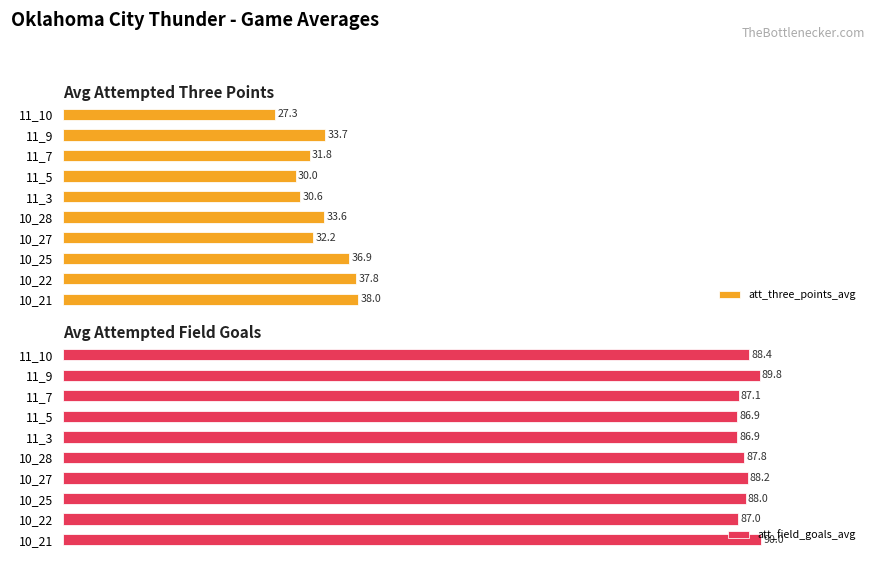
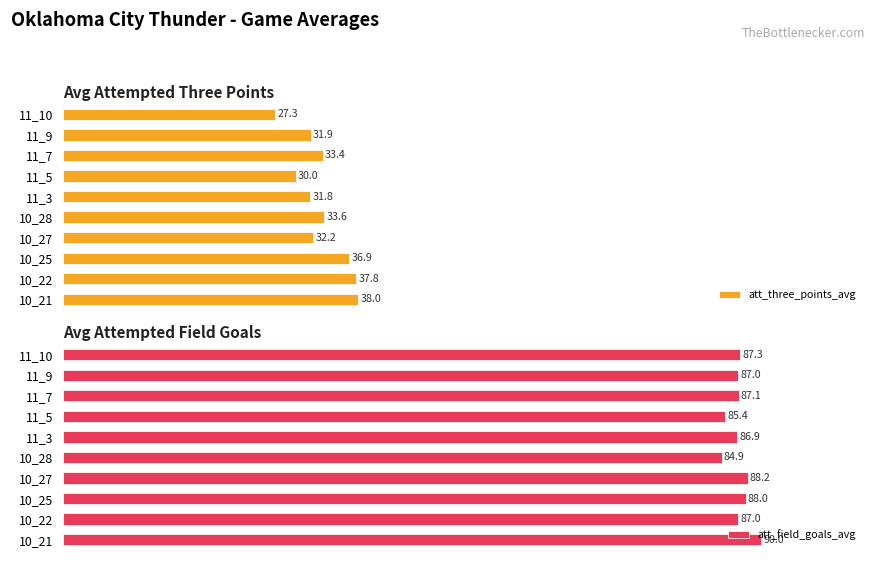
Avg Attempted Three Points, 11_9: 33.7 -> 31.9
Avg Attempted Three Points, 11_7: 31.8 -> 33.4
Avg Attempted Three Points, 11_3: 30.6 -> 31.8
Avg Attempted Field Goals, 11_10: 88.4 -> 87.3
Avg Attempted Field Goals, 11_9: 89.8 -> 87.0
Avg Attempted Field Goals, 11_5: 86.9 -> 85.4
Avg Attempted Field Goals, 10_28: 87.8 -> 84.9
